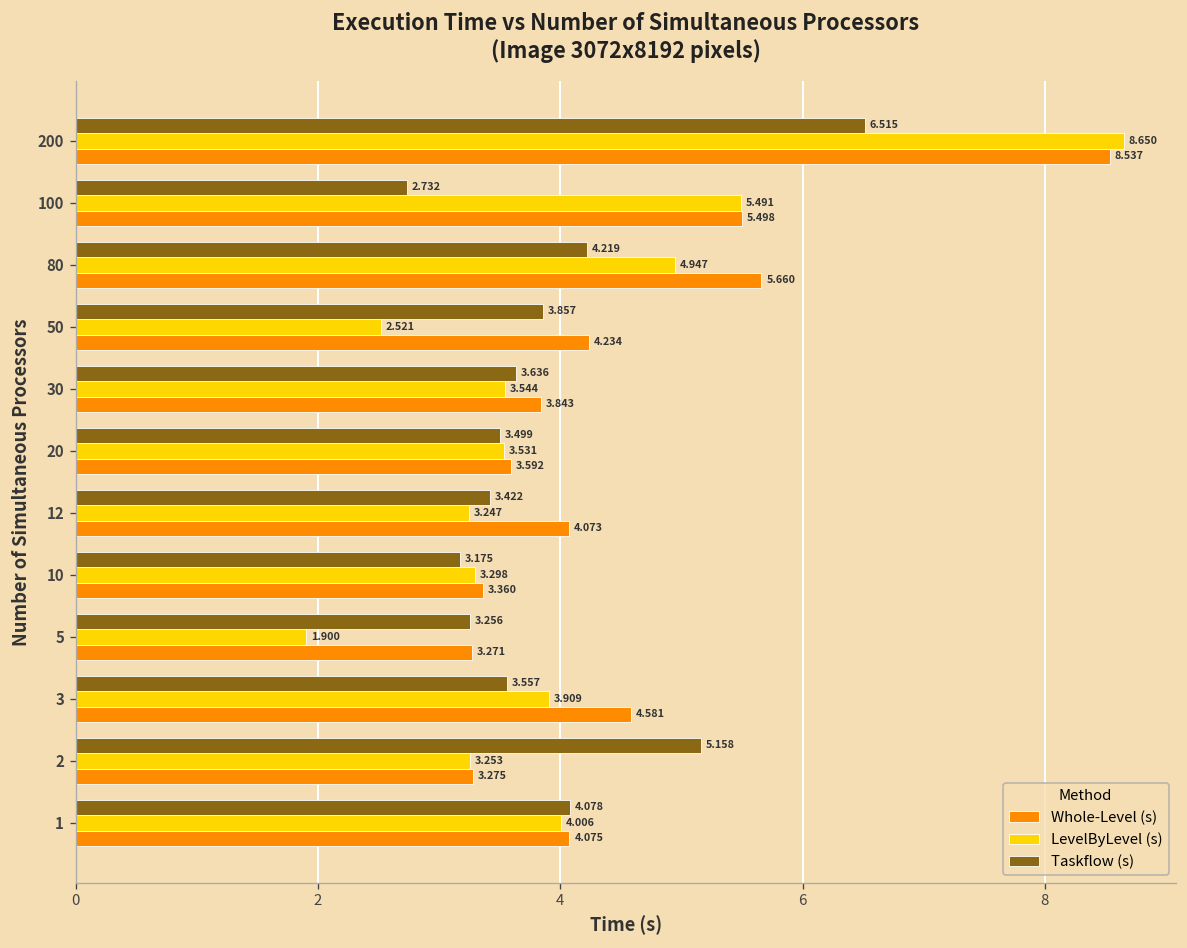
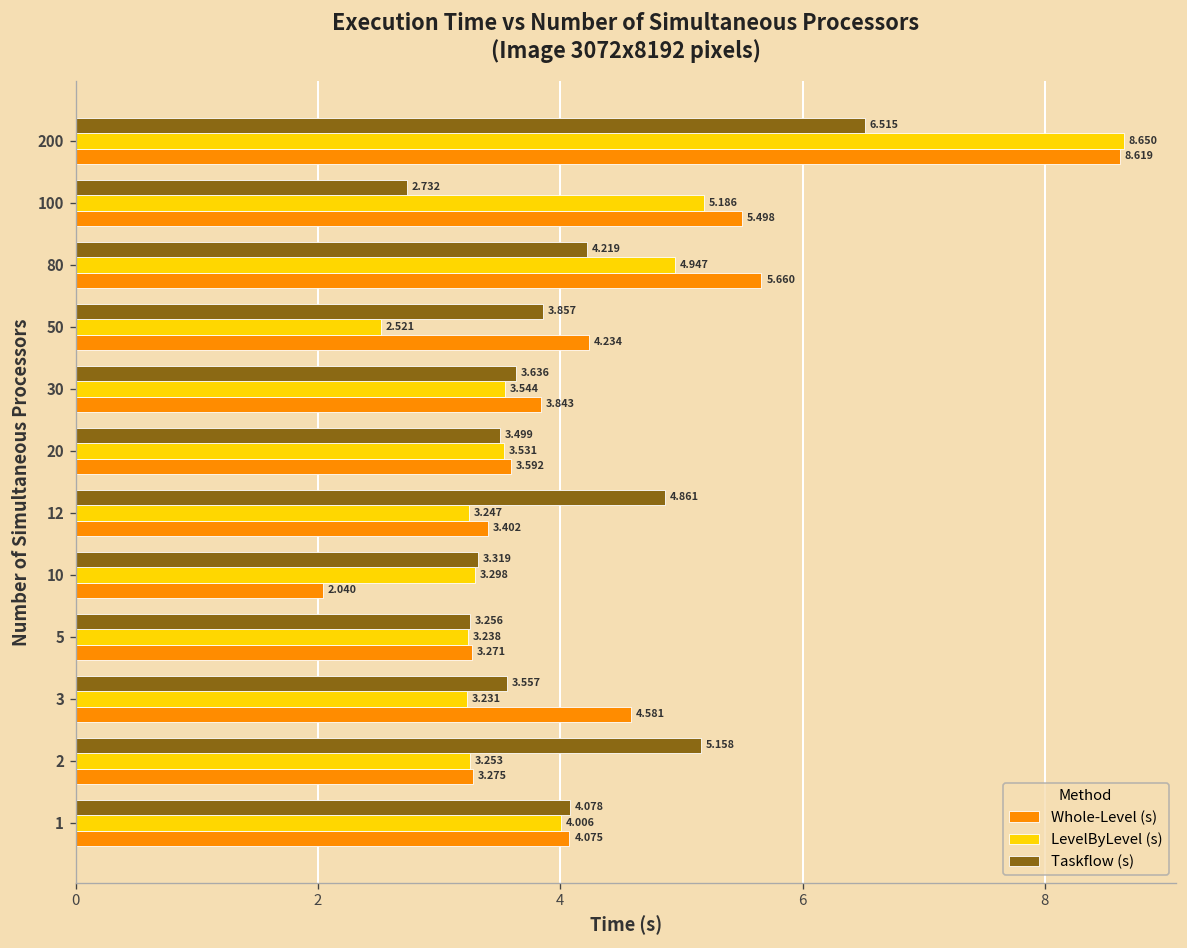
Whole-Level (s), 200: 8.537 -> 8.619
LevelByLevel (s), 100: 5.491 -> 5.186
Taskflow (s), 12: 3.422 -> 4.861
Whole-Level (s), 12: 4.073 -> 3.402
Taskflow (s), 10: 3.175 -> 3.319
Whole-Level (s), 10: 3.360 -> 2.040
LevelByLevel (s), 5: 1.900 -> 3.238
LevelByLevel (s), 3: 3.909 -> 3.231
